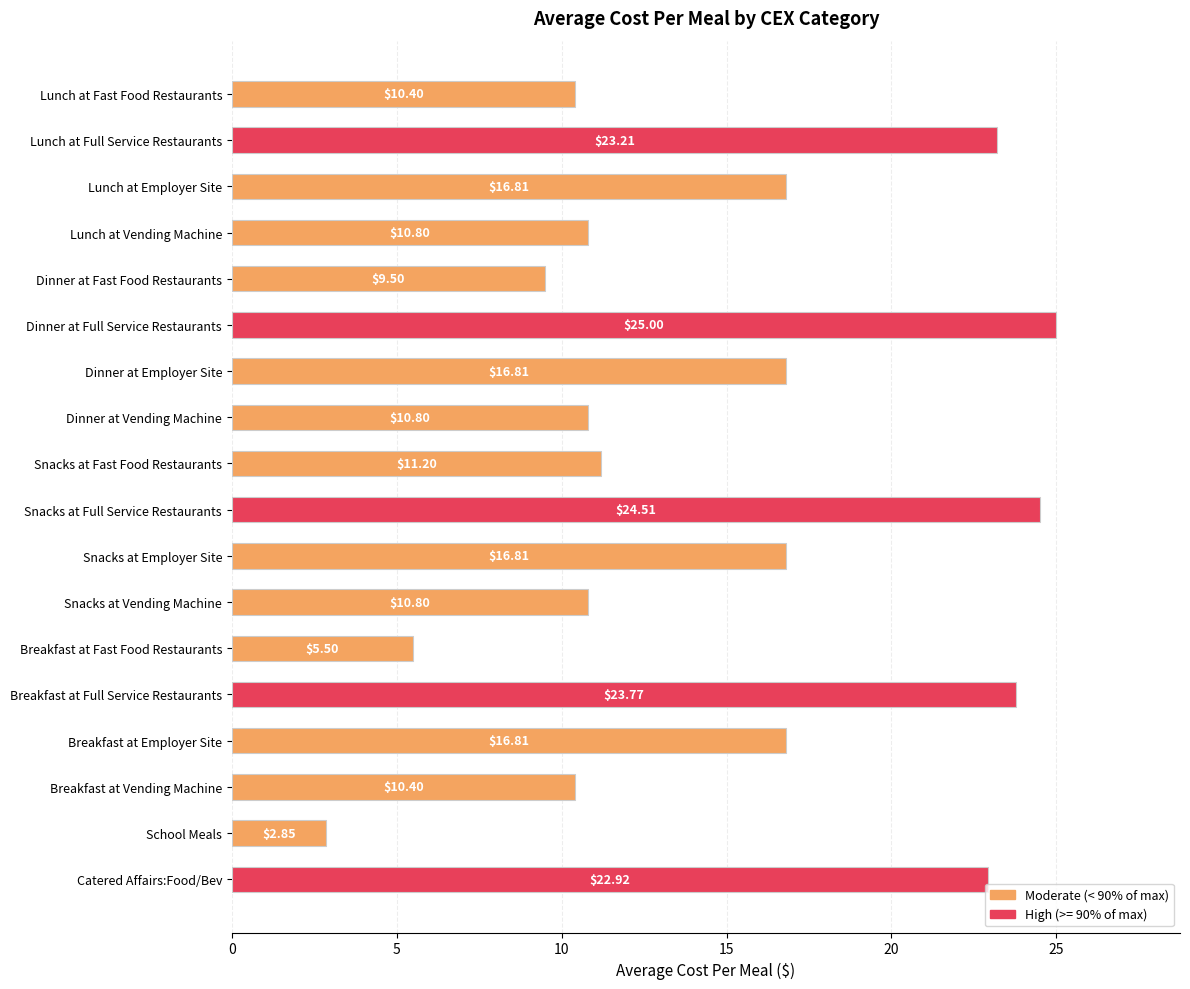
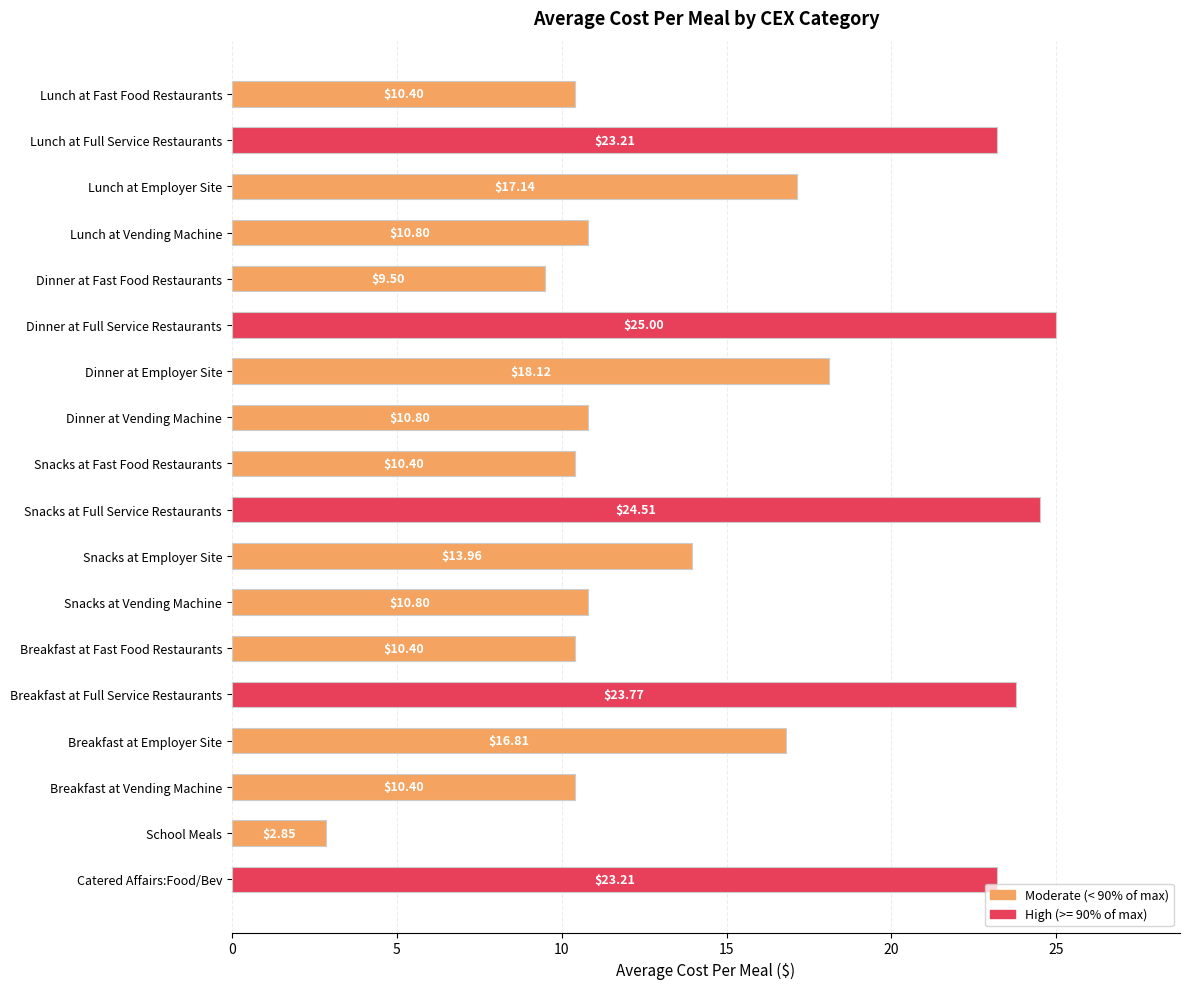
Lunch at Employer Site: $16.81 -> $17.14
Dinner at Employer Site: $16.81 -> $18.12
Snacks at Fast Food Restaurants: $11.20 -> $10.40
Snacks at Employer Site: $16.81 -> $13.96
Breakfast at Fast Food Restaurants: $5.50 -> $10.40
Catered Affairs:Food/Bev: $22.92 -> $23.21
